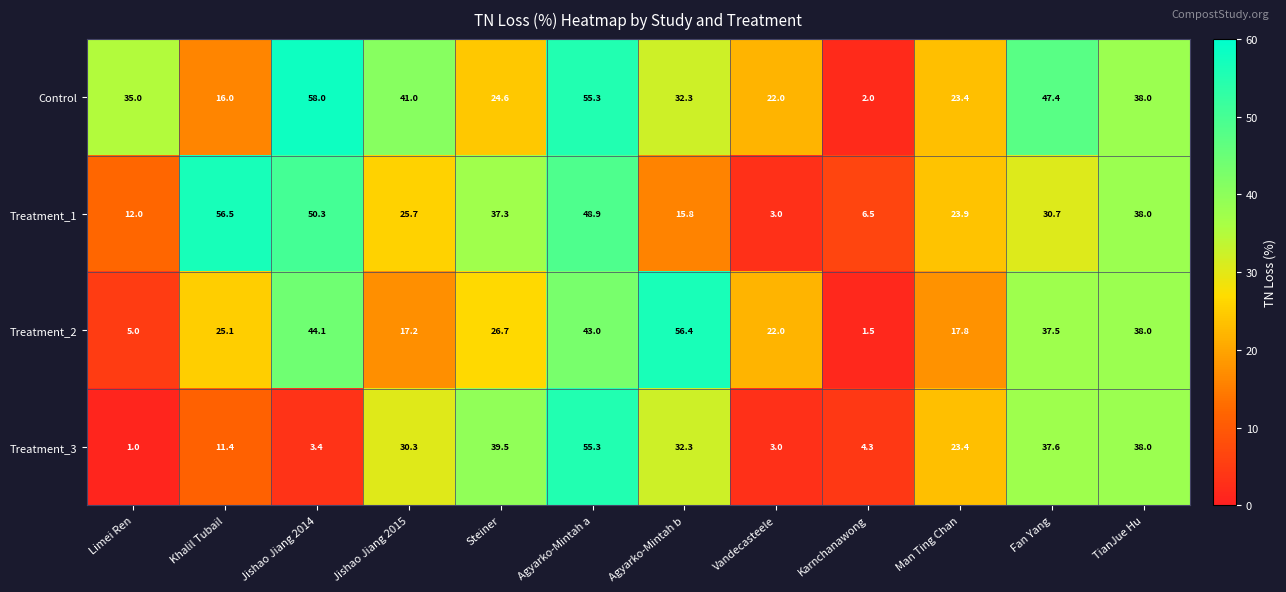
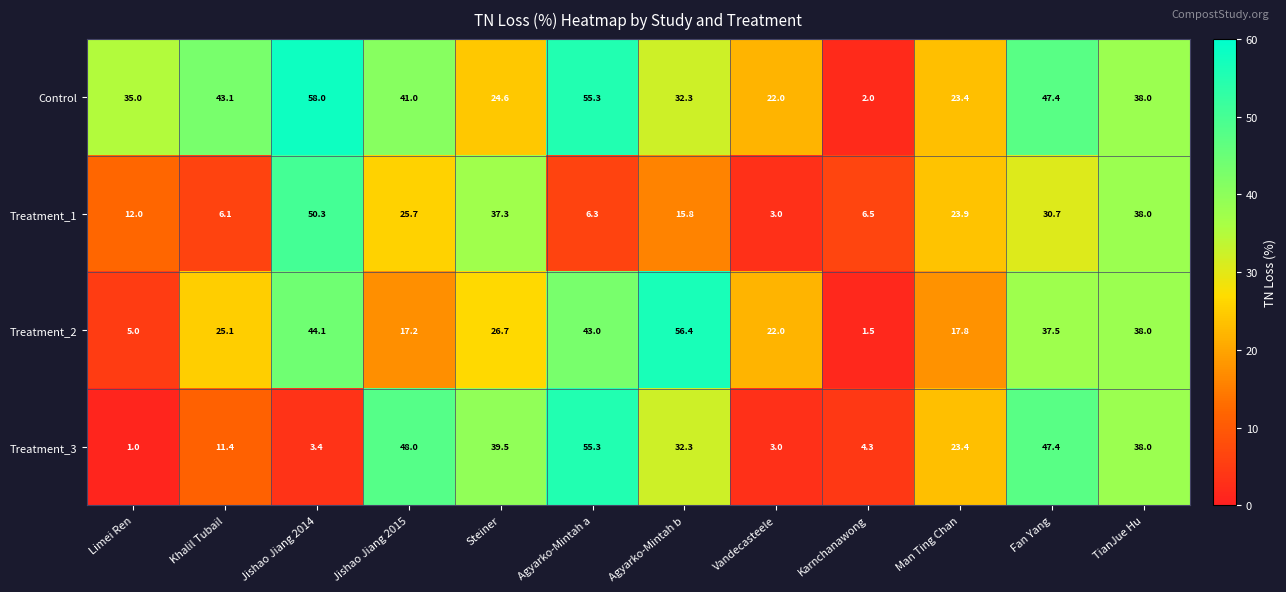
Control, Khalil Tubail: 16.0 -> 43.1
Treatment_1, Khalil Tubail: 56.5 -> 6.1
Treatment_1, Agyarko-Mintah a: 48.9 -> 6.3
Treatment_3, Jishao Jiang 2015: 30.3 -> 48.0
Treatment_3, Fan Yang: 37.6 -> 47.4
